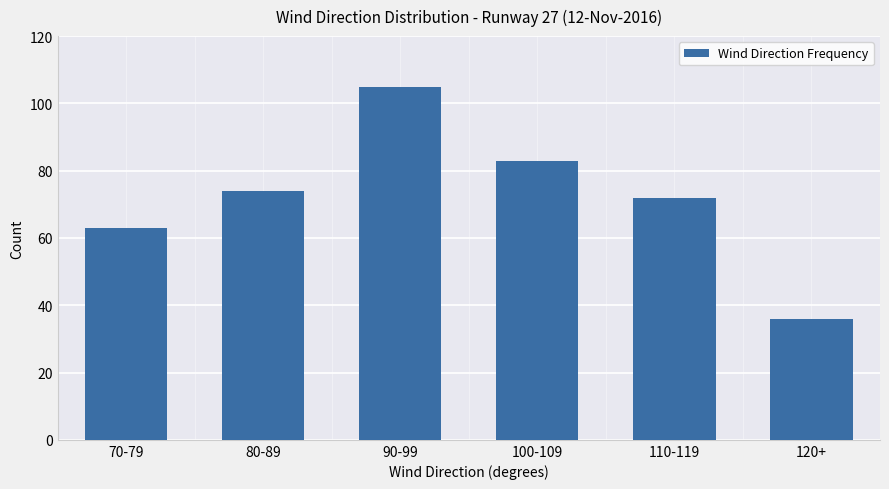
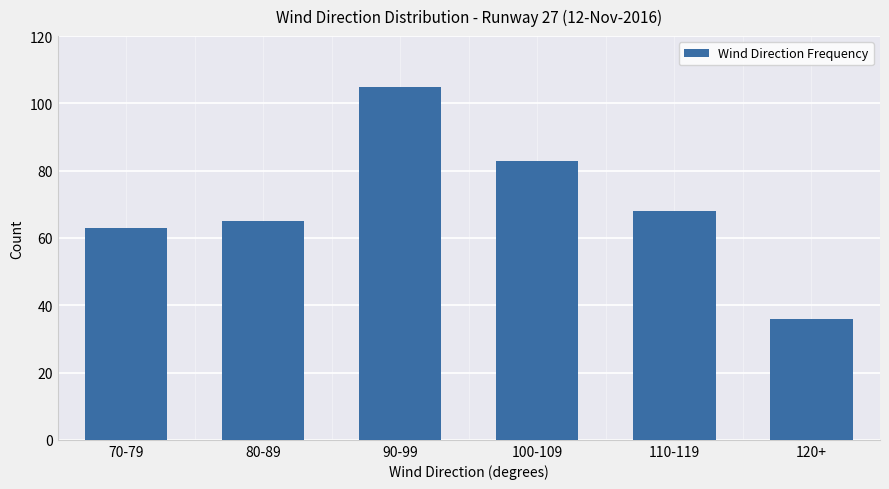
80-89: 74 -> 65
110-119: 72 -> 68
